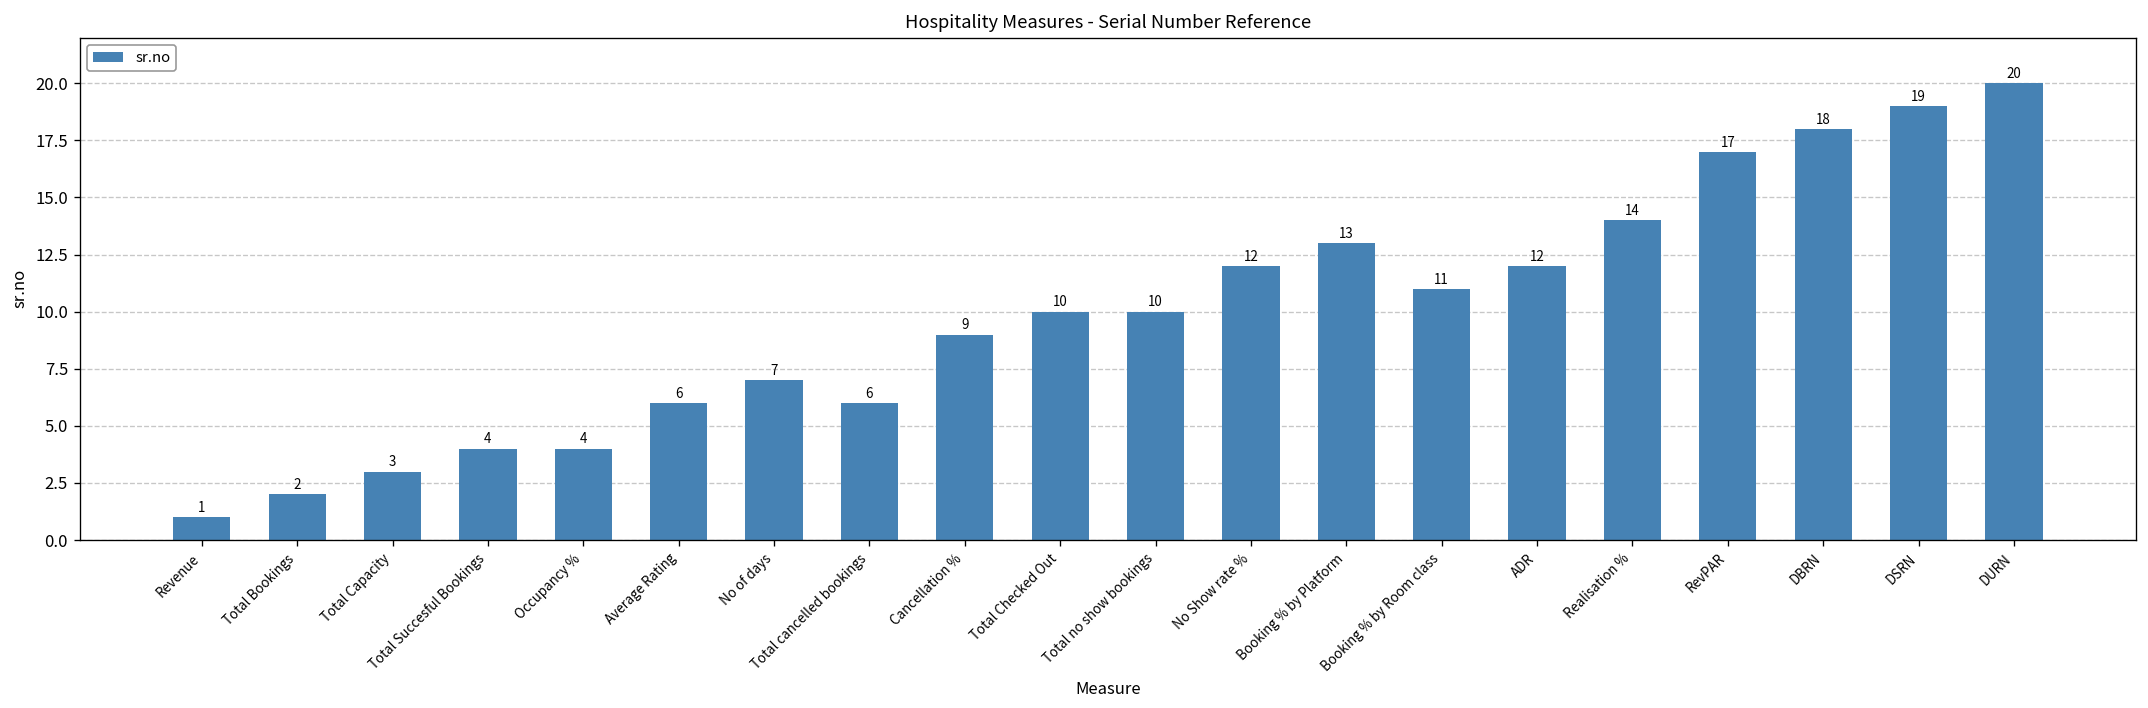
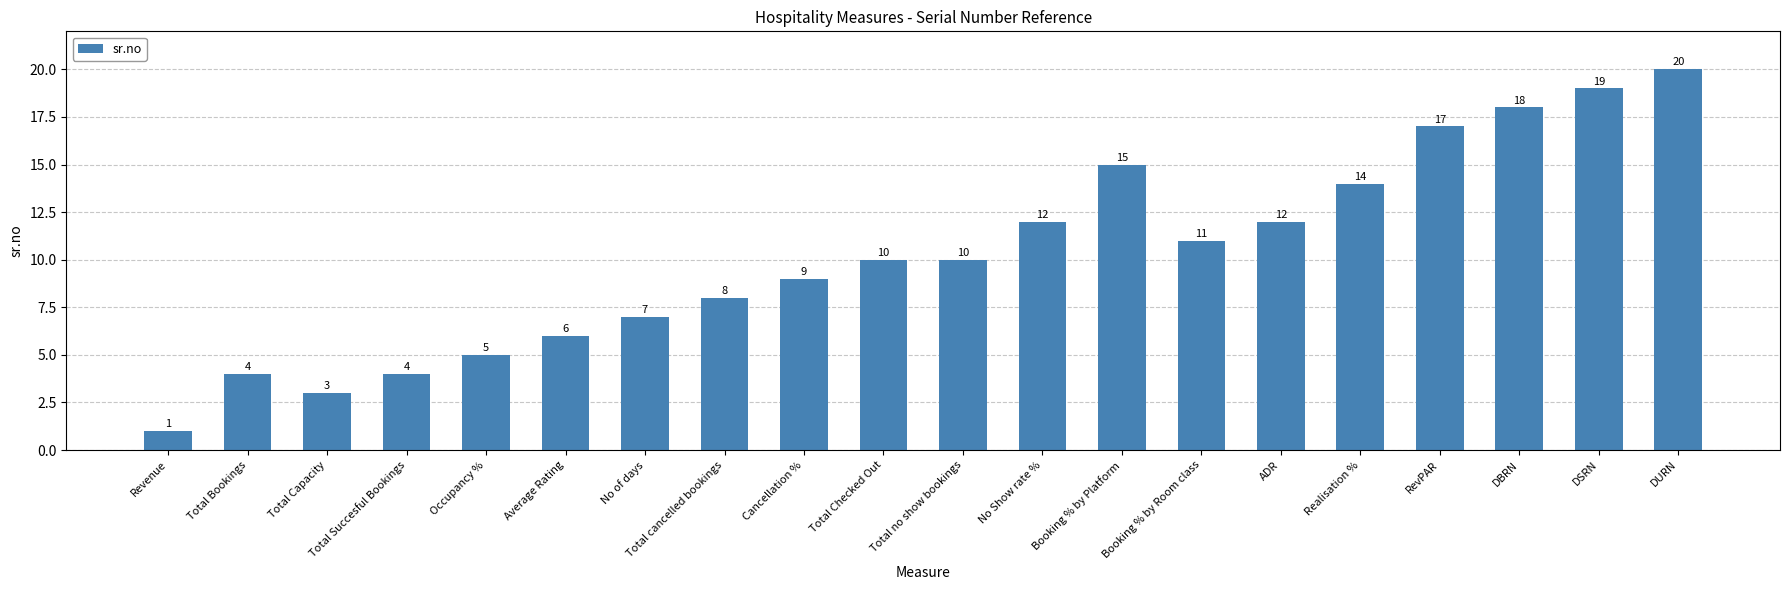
Total Bookings: 2 -> 4
Occupancy %: 4 -> 5
Total cancelled bookings: 6 -> 8
Booking % by Platform: 13 -> 15
